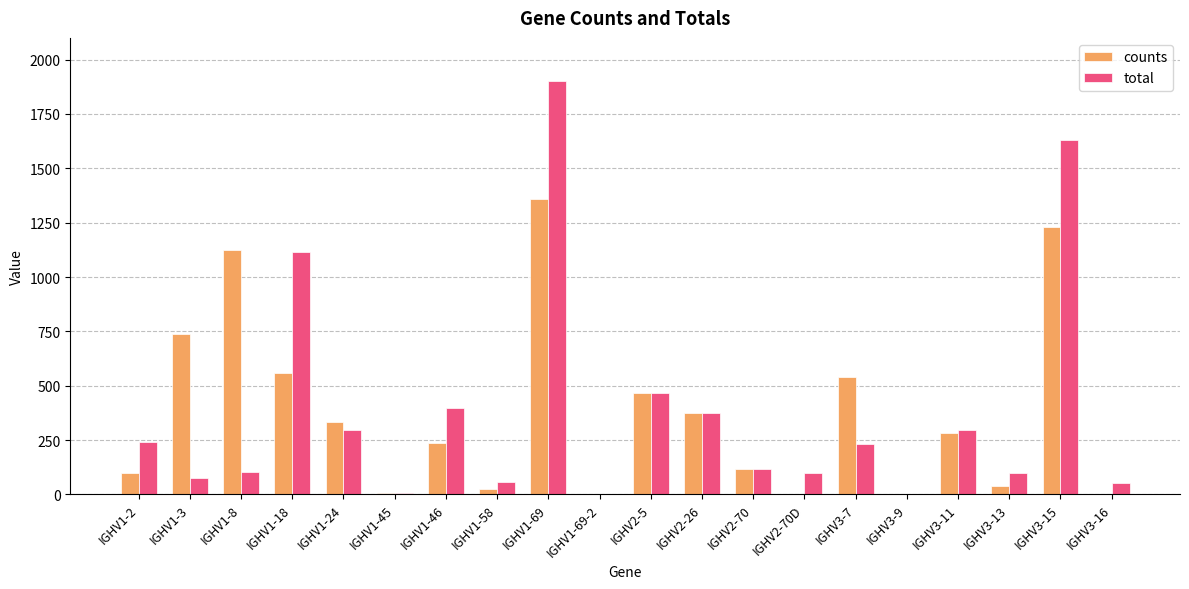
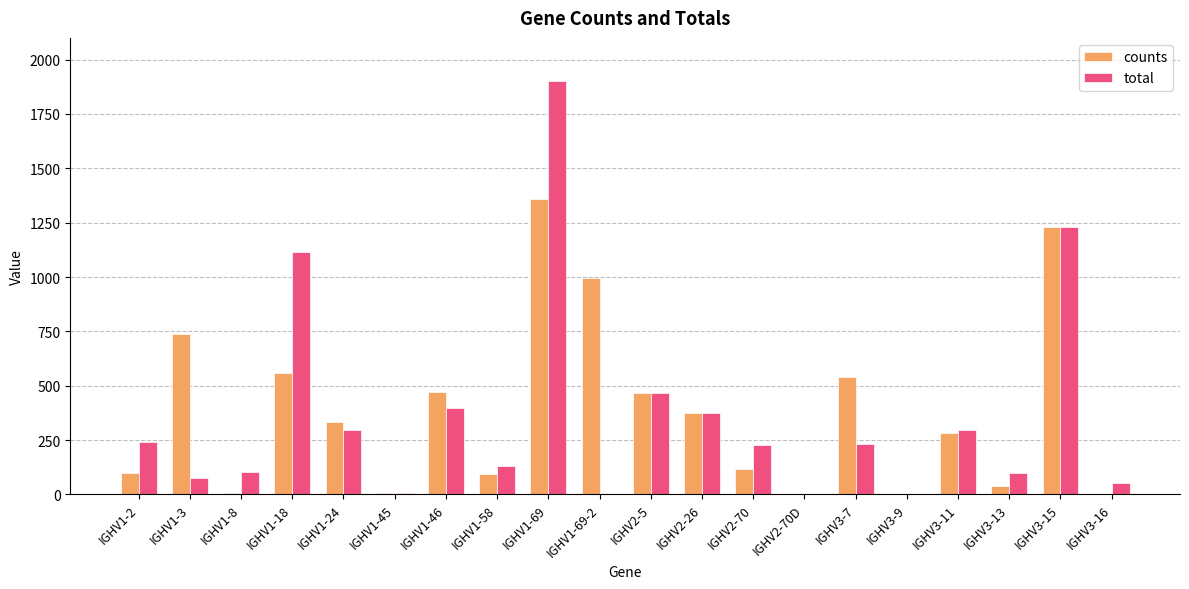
counts, IGHV1-8: 1120 -> 10
counts, IGHV1-46: 240 -> 470
counts, IGHV1-58: 20 -> 90
total, IGHV1-58: 60 -> 130
counts, IGHV1-69-2: 0 -> 1000
total, IGHV2-70: 120 -> 230
total, IGHV2-70D: 100 -> 0
total, IGHV3-15: 1630 -> 1230
